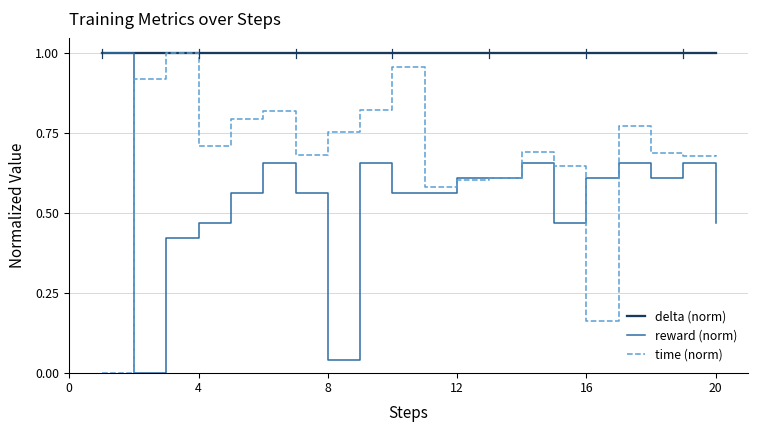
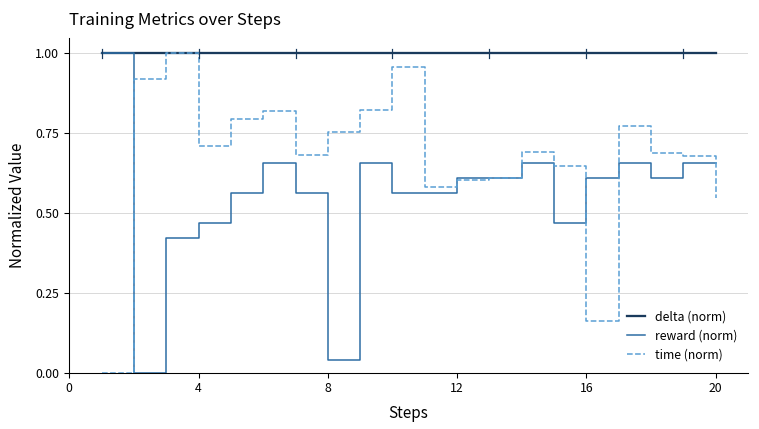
reward (norm), 20: 0.47 -> 0.66
time (norm), 20: 0.68 -> 0.55
